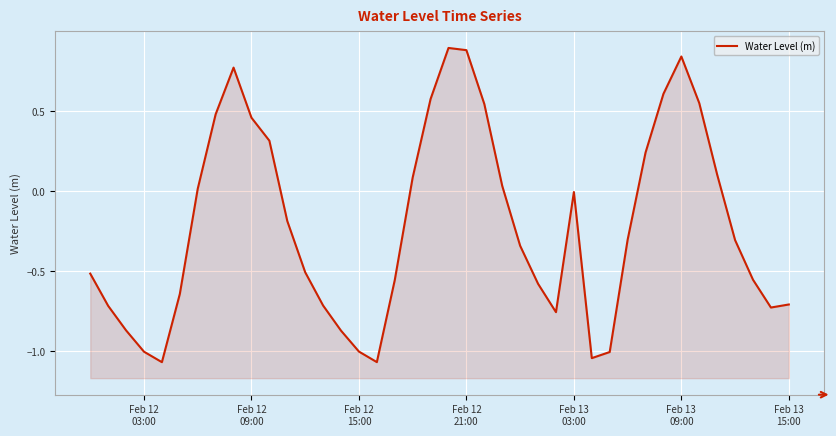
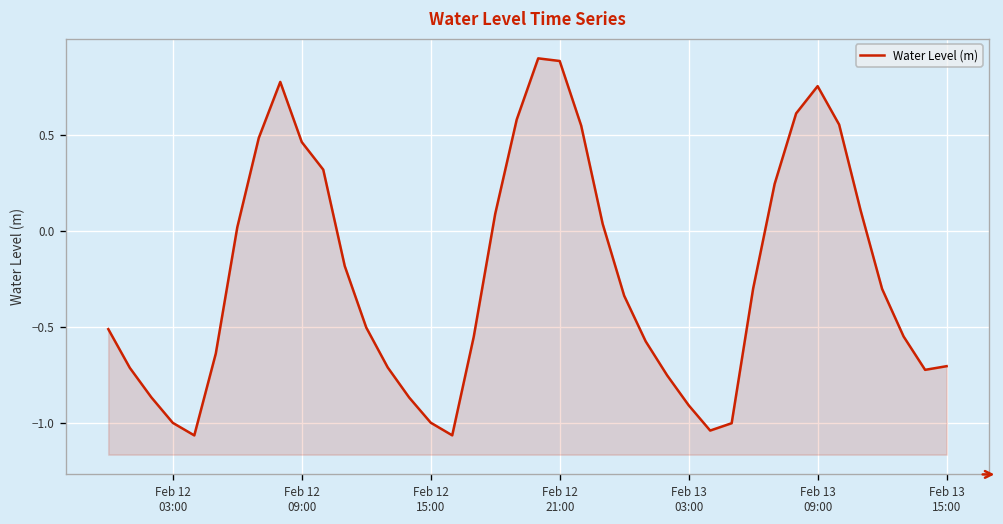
Feb 13 03:00: 0.00 -> -0.91
Feb 13 09:00: 0.84 -> 0.75
